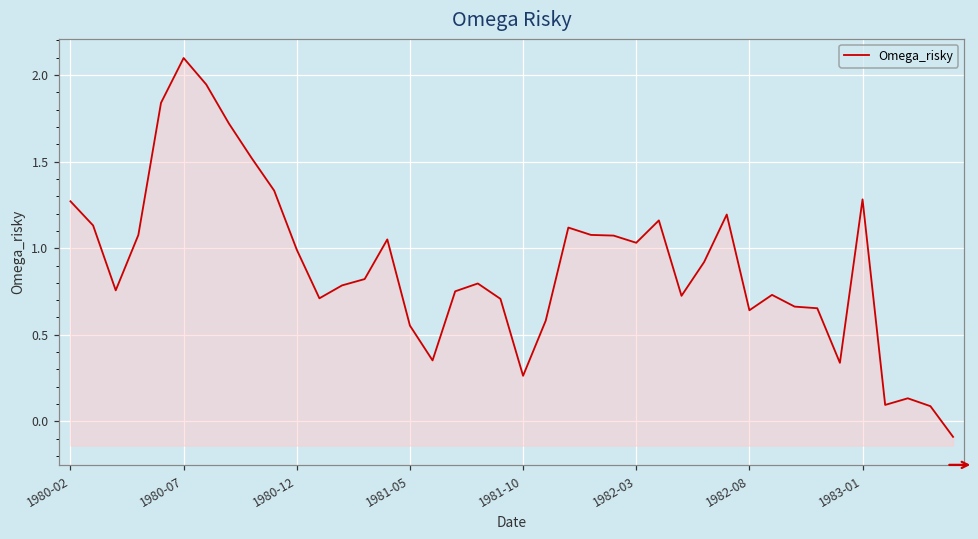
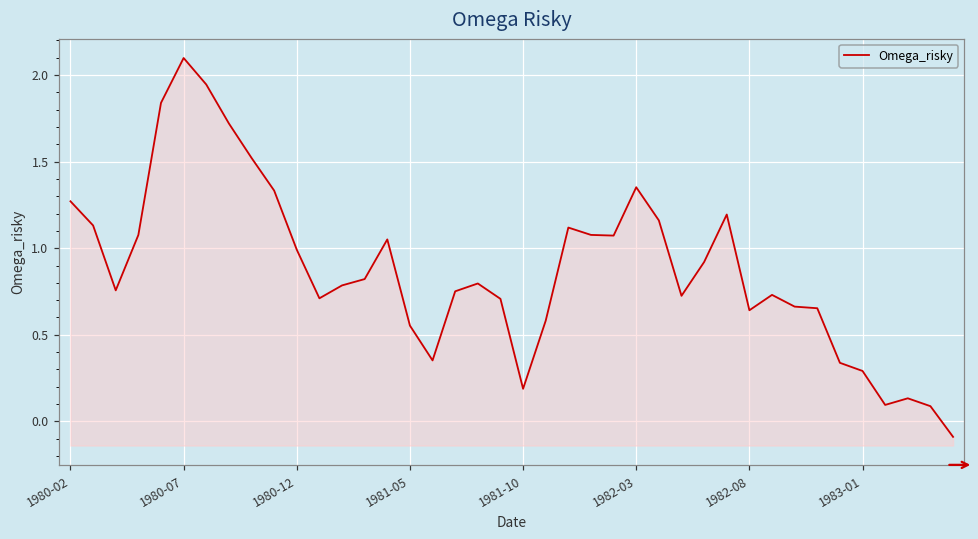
1981-10: 0.26 -> 0.19
1982-03: 1.03 -> 1.35
1983-01: 1.28 -> 0.29
